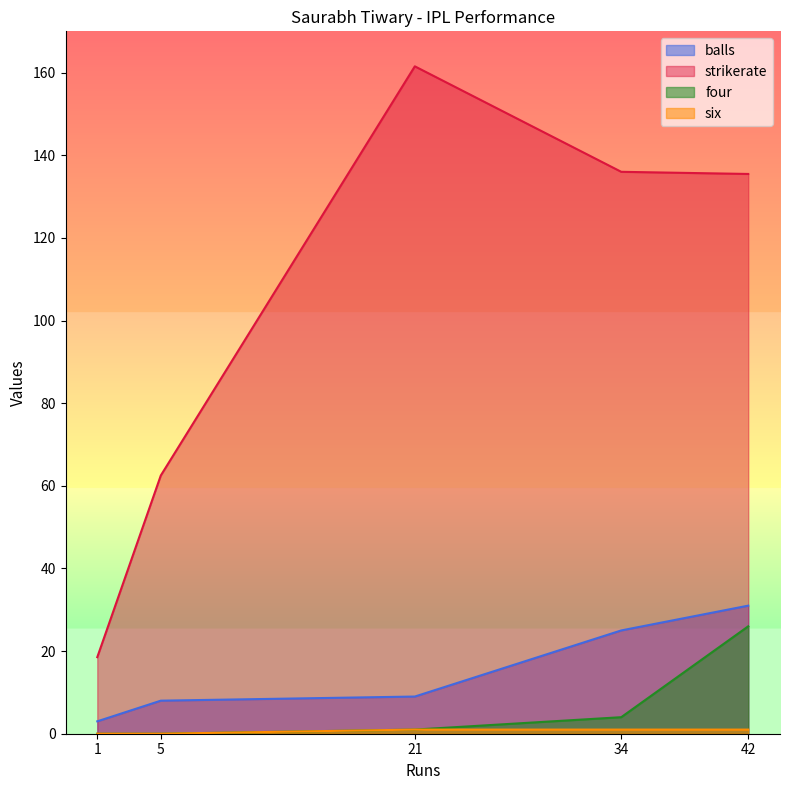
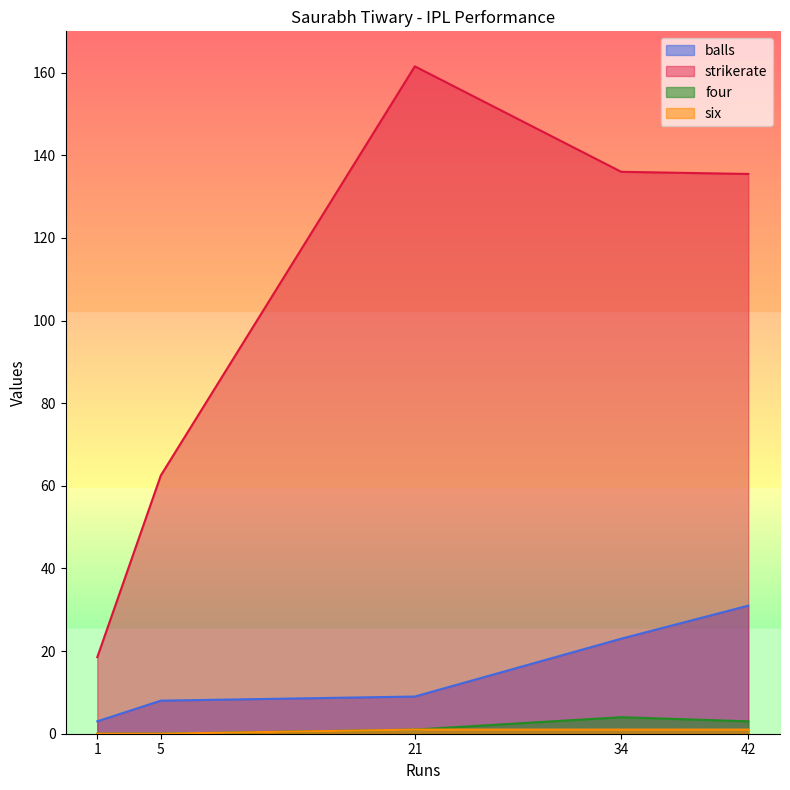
balls, 34: 25 -> 23
four, 42: 26 -> 3
